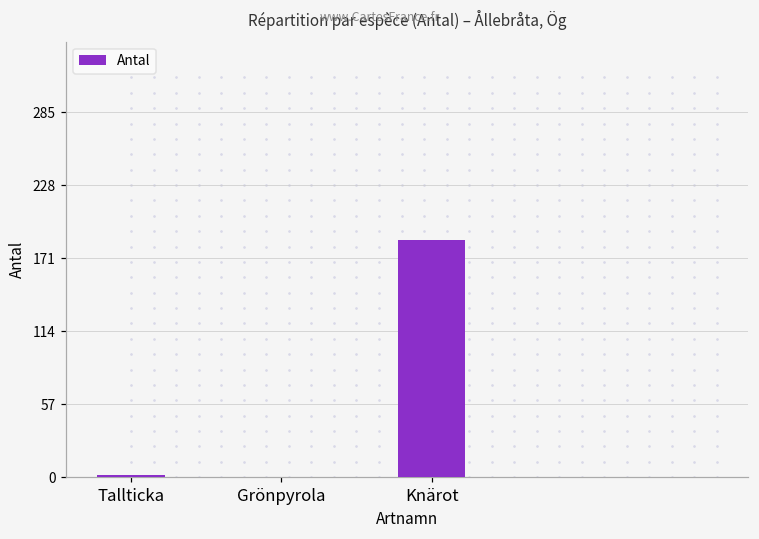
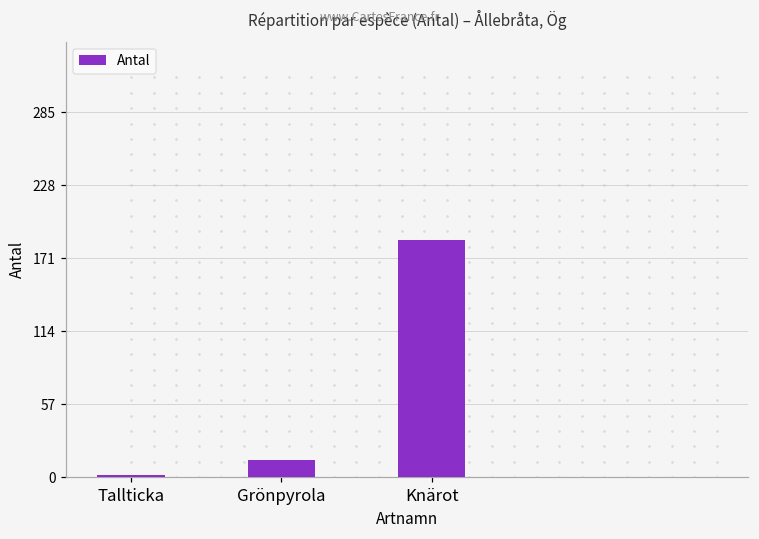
Antal, Grönpyrola: 0 -> 13
